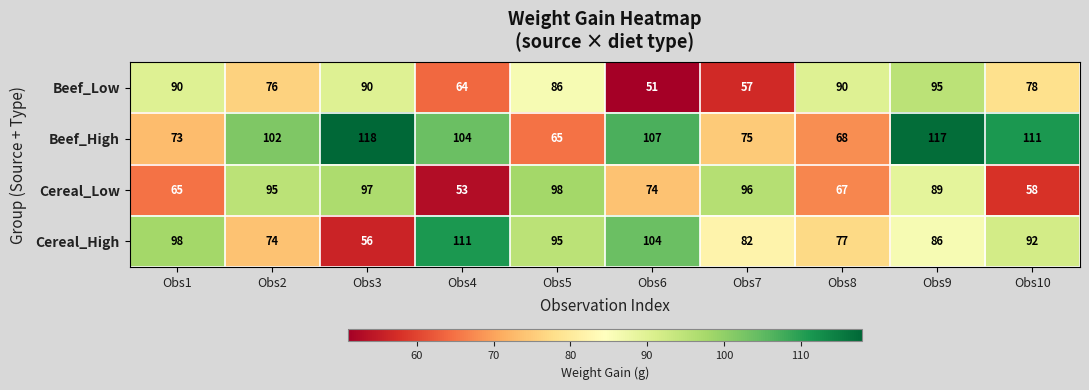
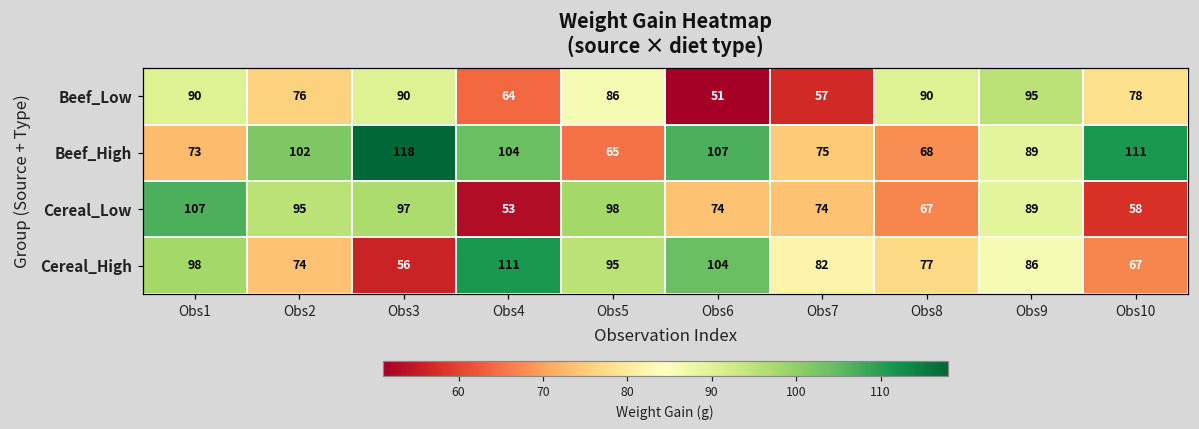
Beef_High, Obs9: 117 -> 89
Cereal_Low, Obs1: 65 -> 107
Cereal_Low, Obs7: 96 -> 74
Cereal_High, Obs10: 92 -> 67
